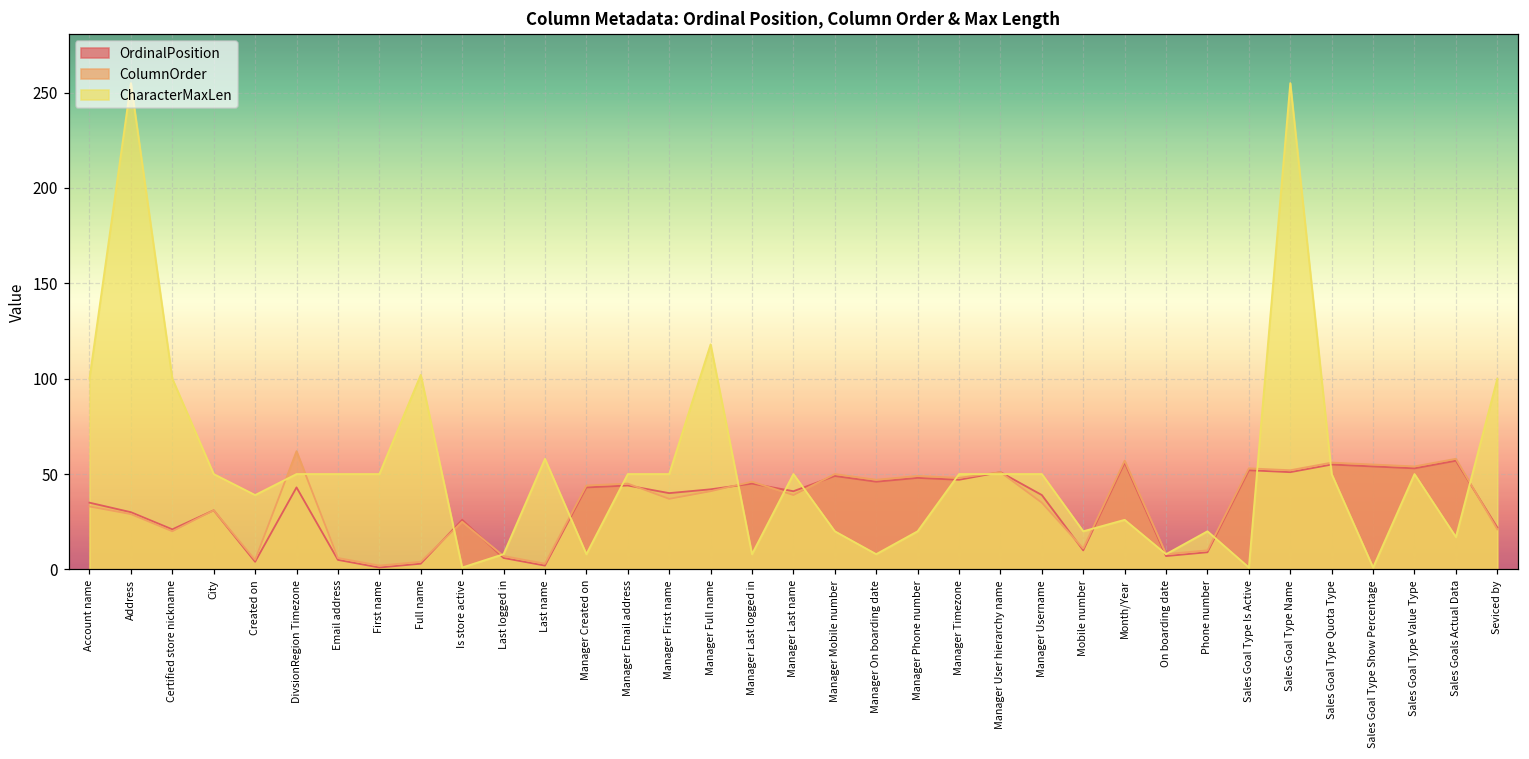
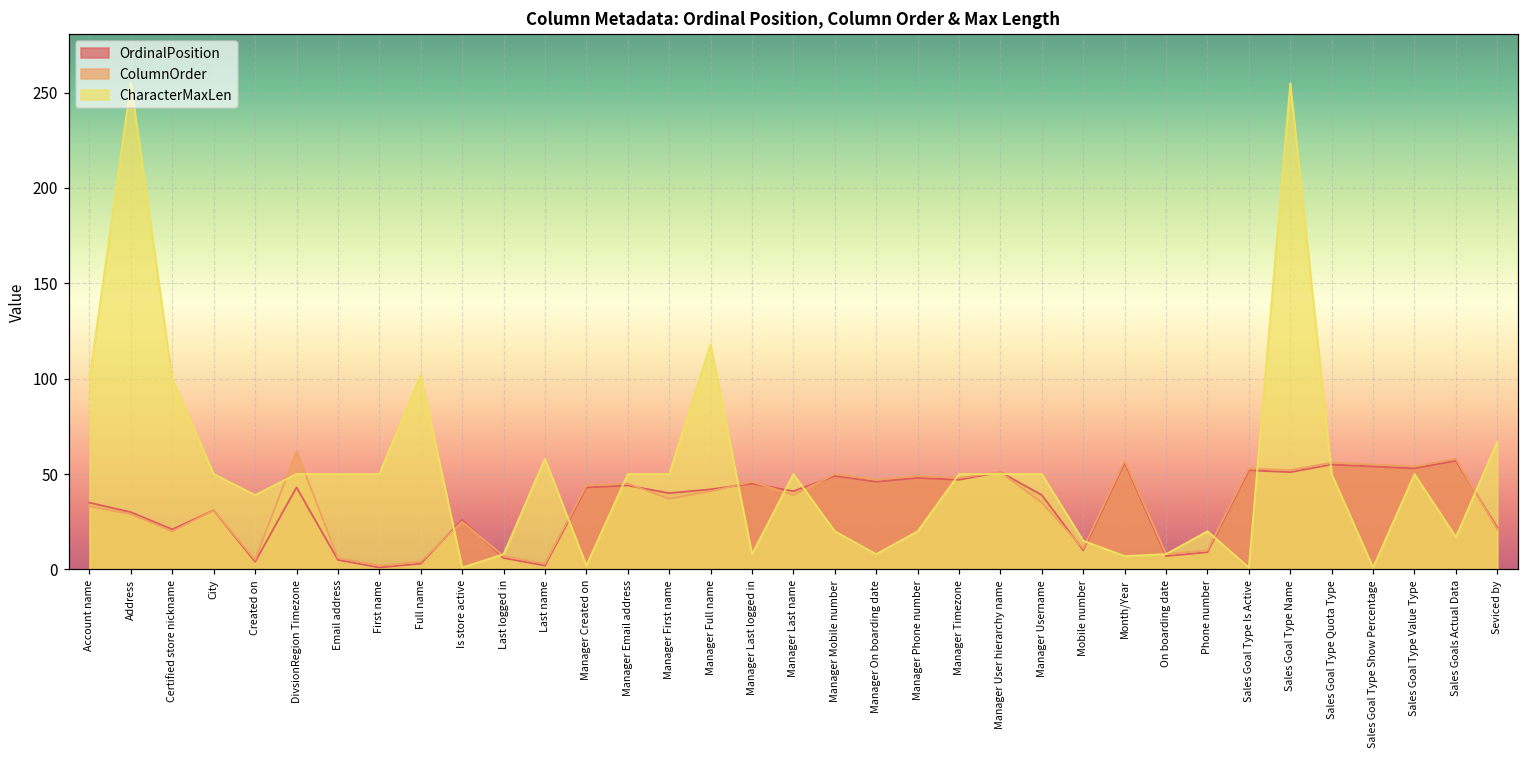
CharacterMaxLen, Manager Created on: 8 -> 2
CharacterMaxLen, Mobile number: 20 -> 15
CharacterMaxLen, Month/Year: 26 -> 7
CharacterMaxLen, Seviced by: 100 -> 67
